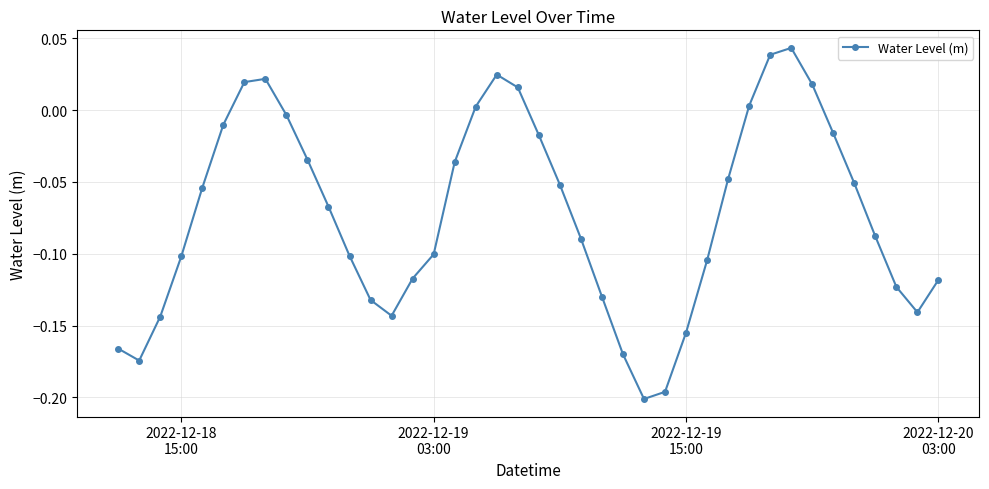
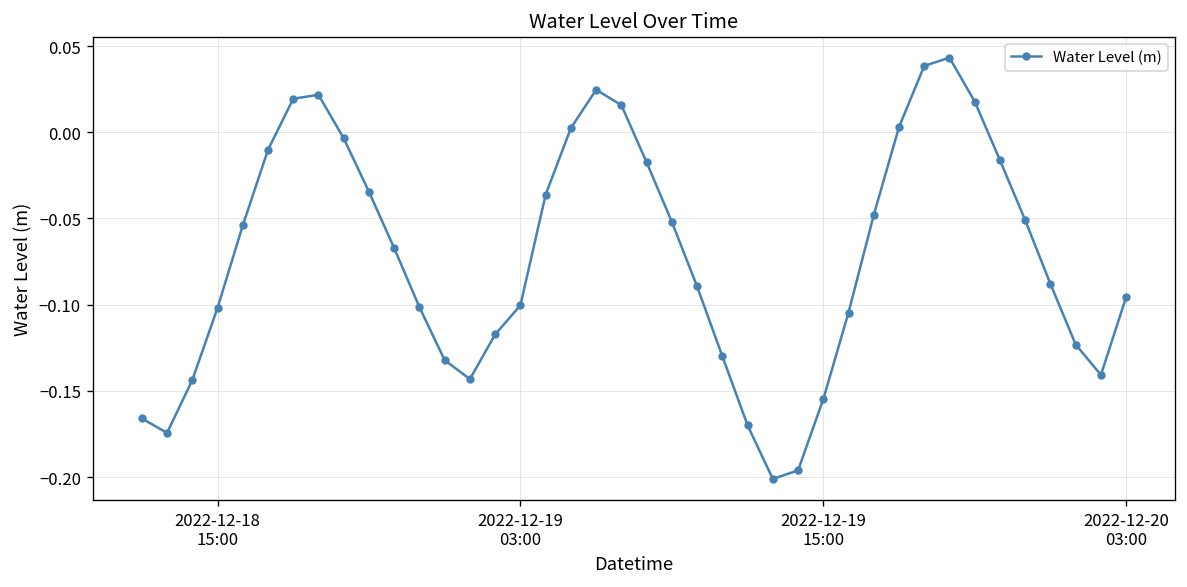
2022-12-20 03:00: -0.118 -> -0.096
